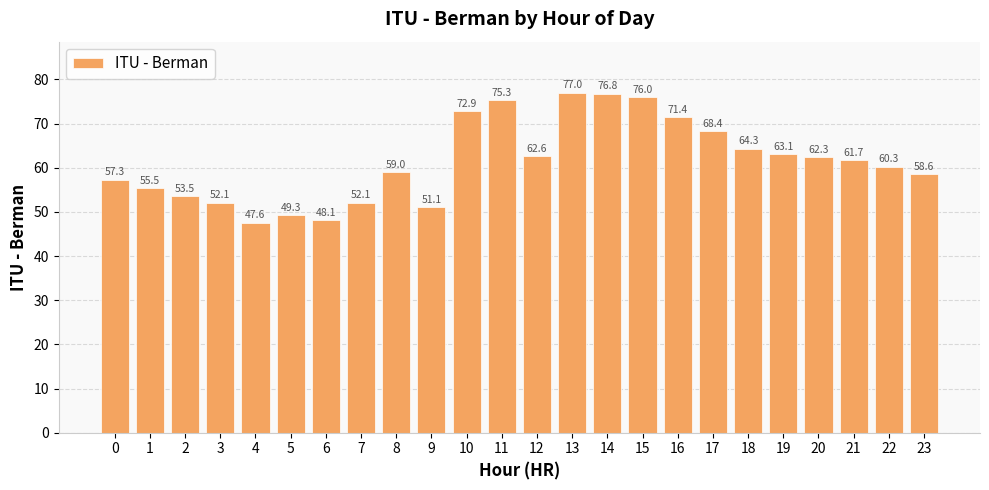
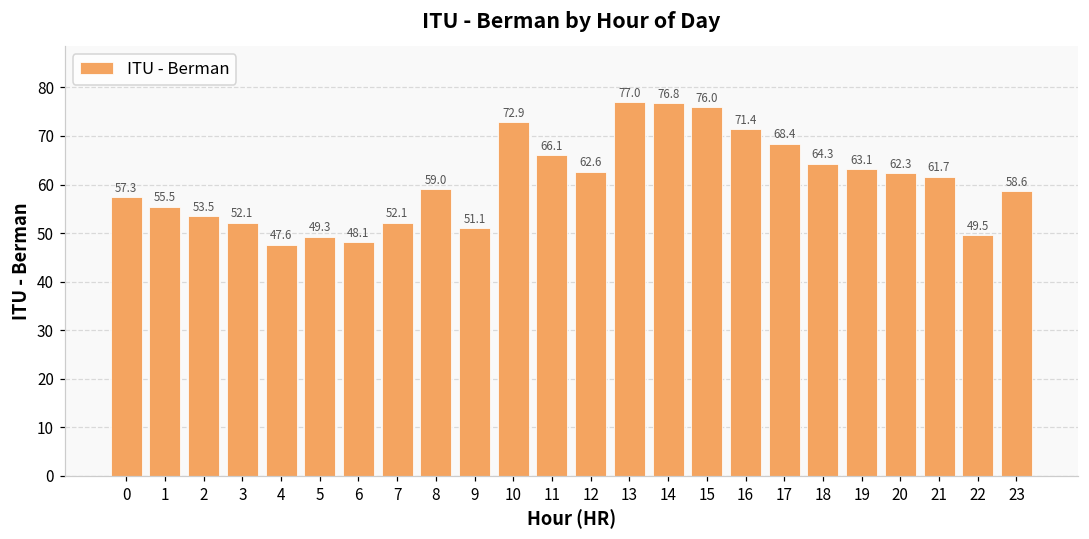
11: 75.3 -> 66.1
22: 60.3 -> 49.5
